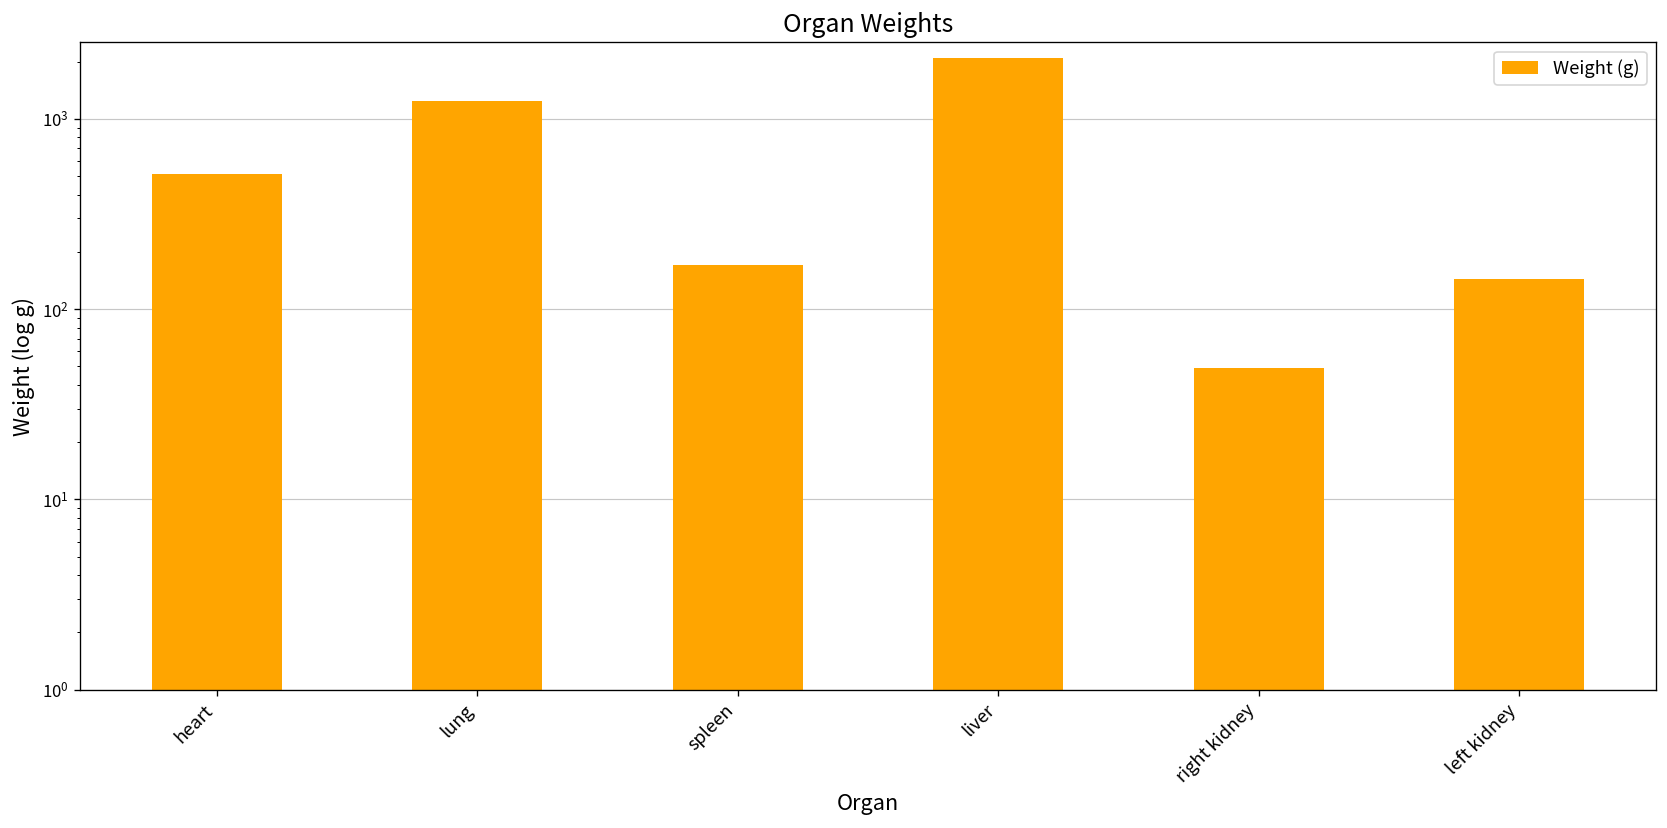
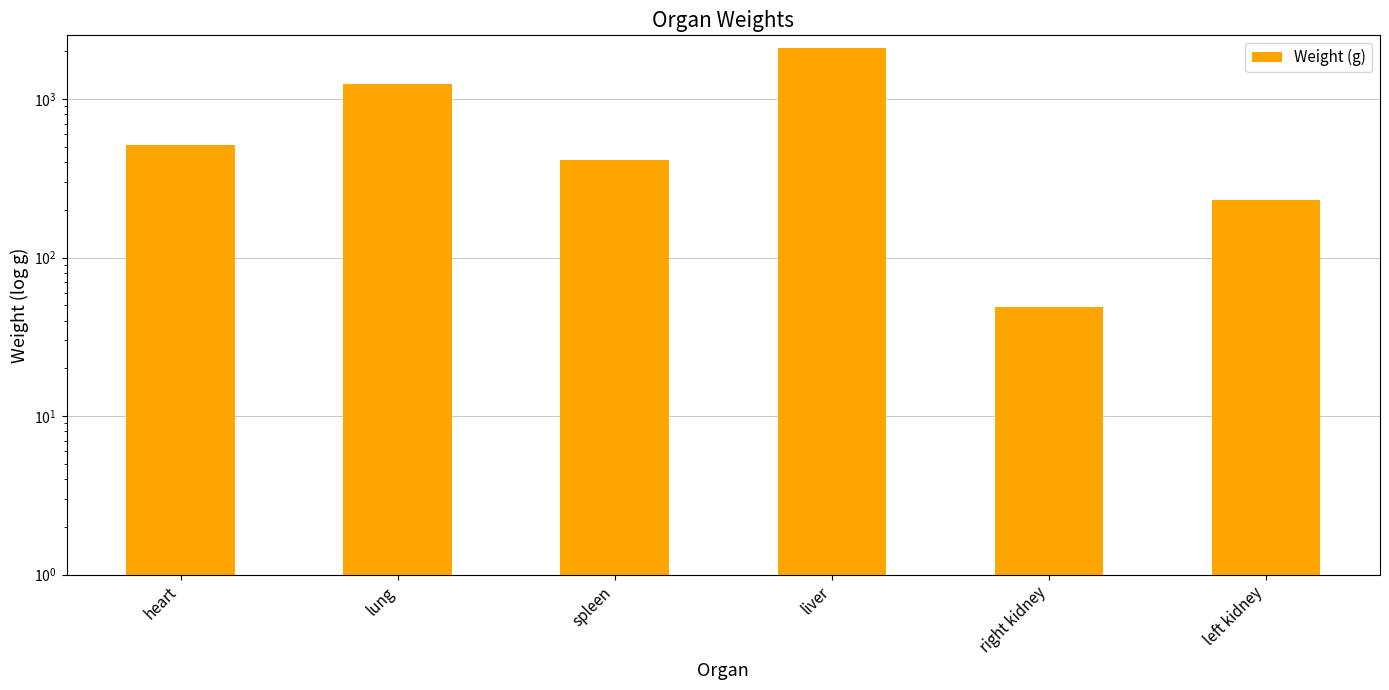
spleen: 170 -> 410
left kidney: 140 -> 230
